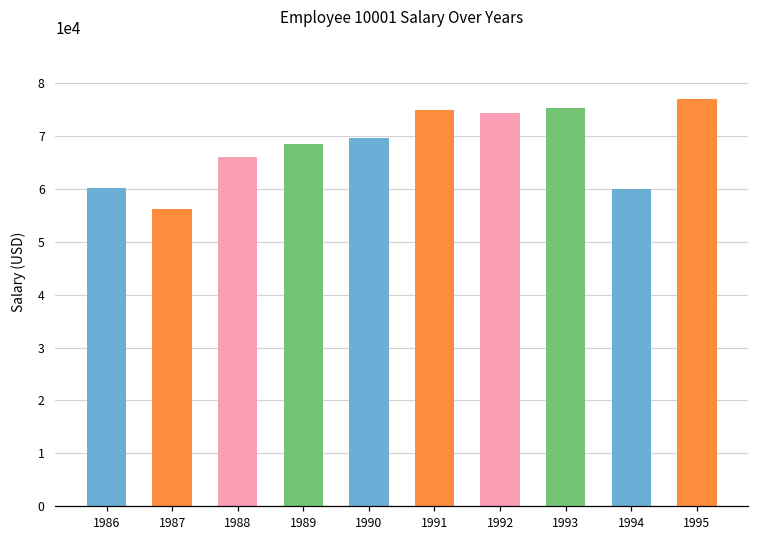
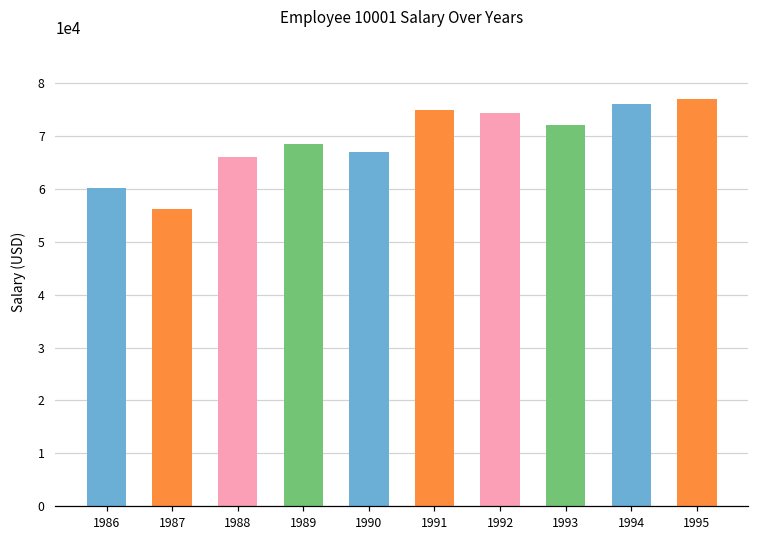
1990: 70000 -> 67000
1993: 75000 -> 72000
1994: 60000 -> 76000
